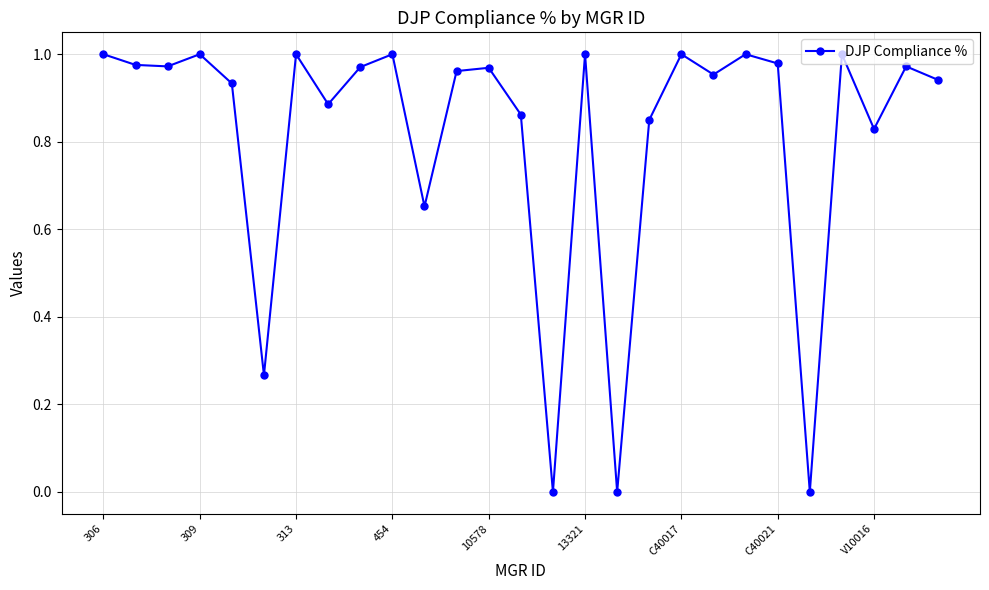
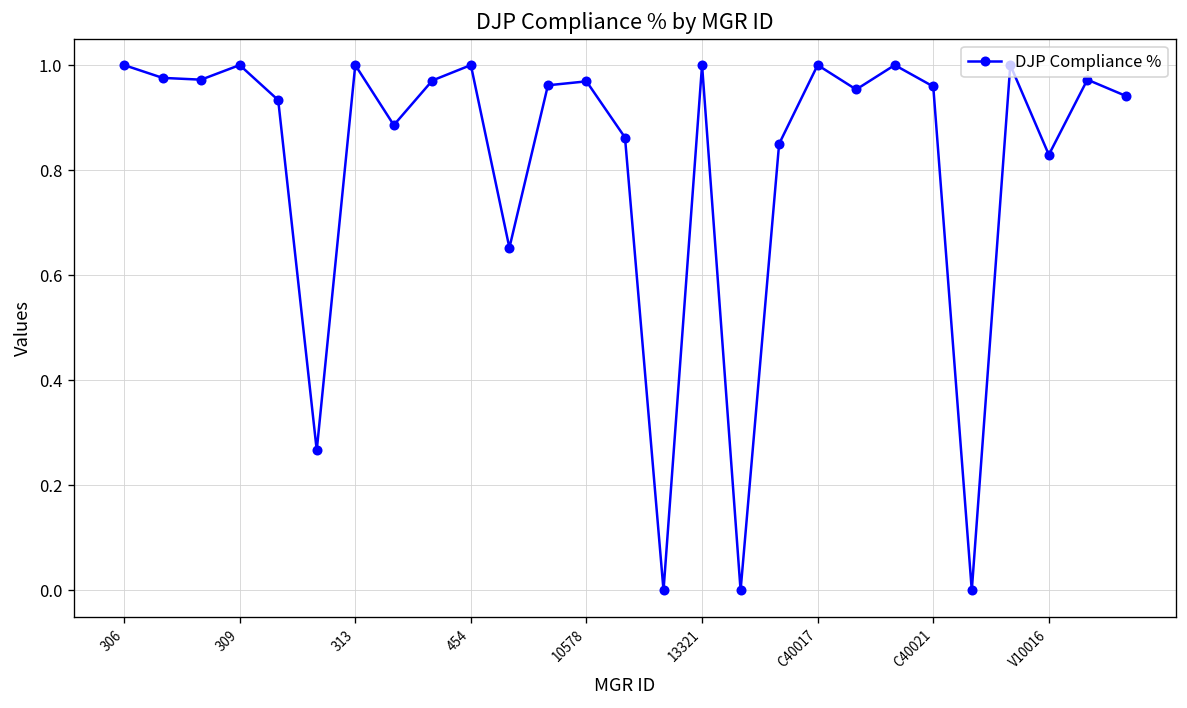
C40021: 0.98 -> 0.96
